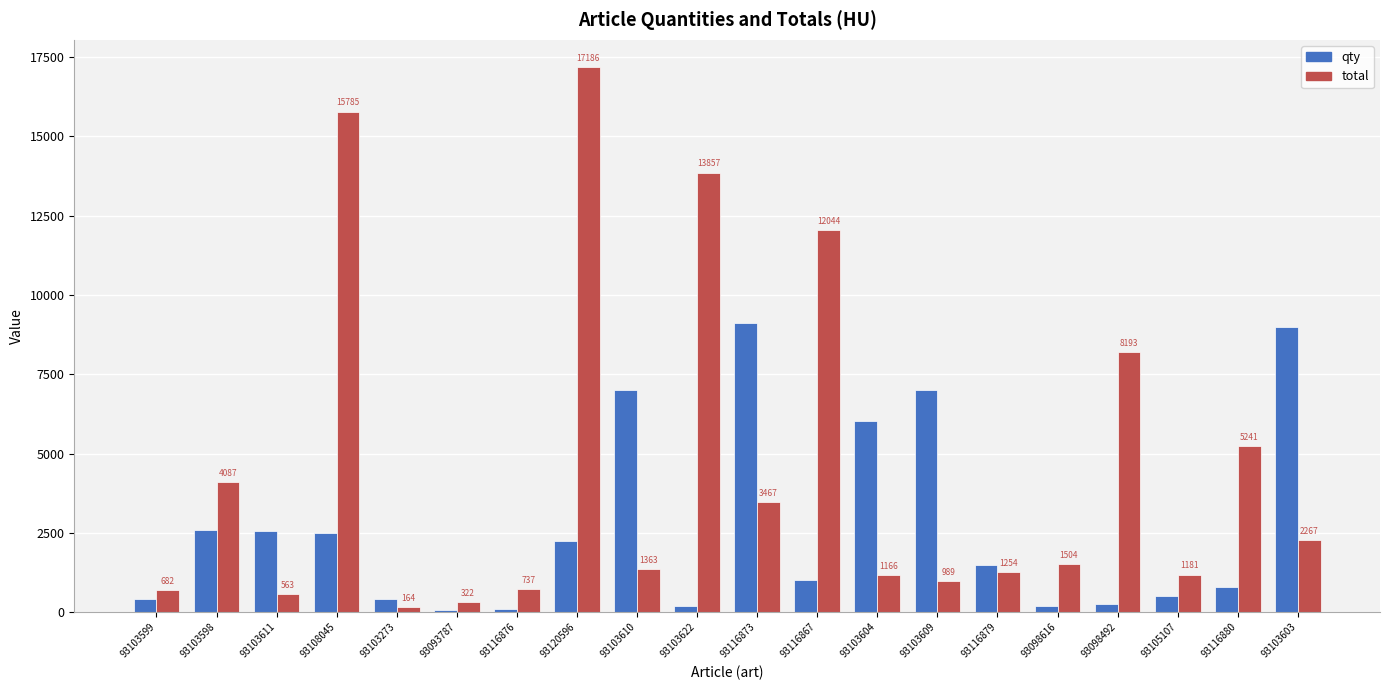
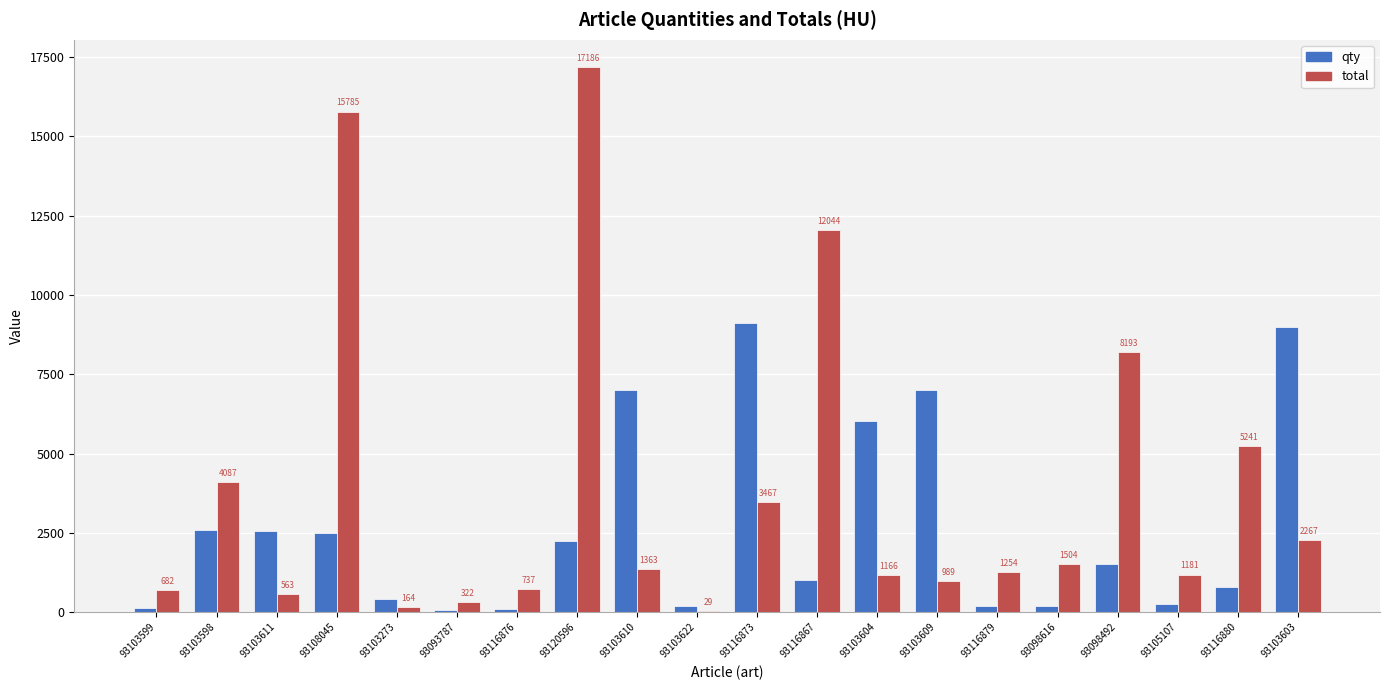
qty, 93103599: 400 -> 100
total, 93103622: 13857 -> 29
qty, 93116879: 1500 -> 200
qty, 93098492: 200 -> 1500
qty, 93105107: 500 -> 200
